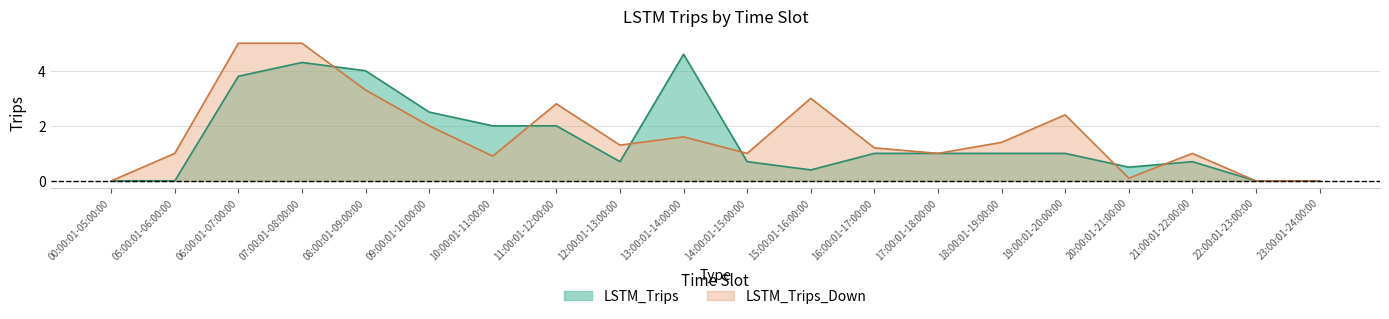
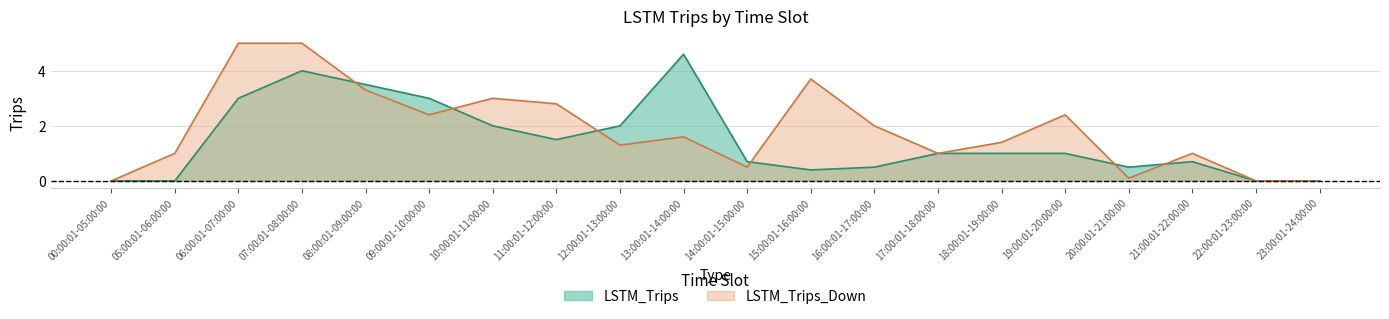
LSTM_Trips, 06:00:01-07:00:00: 3.8 -> 3.0
LSTM_Trips, 07:00:01-08:00:00: 4.3 -> 4.0
LSTM_Trips, 08:00:01-09:00:00: 4.0 -> 3.5
LSTM_Trips, 09:00:01-10:00:00: 2.5 -> 3.0
LSTM_Trips_Down, 09:00:01-10:00:00: 2.0 -> 2.4
LSTM_Trips_Down, 10:00:01-11:00:00: 0.9 -> 3.0
LSTM_Trips, 11:00:01-12:00:00: 2.0 -> 1.5
LSTM_Trips, 12:00:01-13:00:00: 0.7 -> 2.0
LSTM_Trips_Down, 14:00:01-15:00:00: 1.0 -> 0.5
LSTM_Trips_Down, 15:00:01-16:00:00: 3.0 -> 3.7
LSTM_Trips, 16:00:01-17:00:00: 1.0 -> 0.5
LSTM_Trips_Down, 16:00:01-17:00:00: 1.2 -> 2.0
